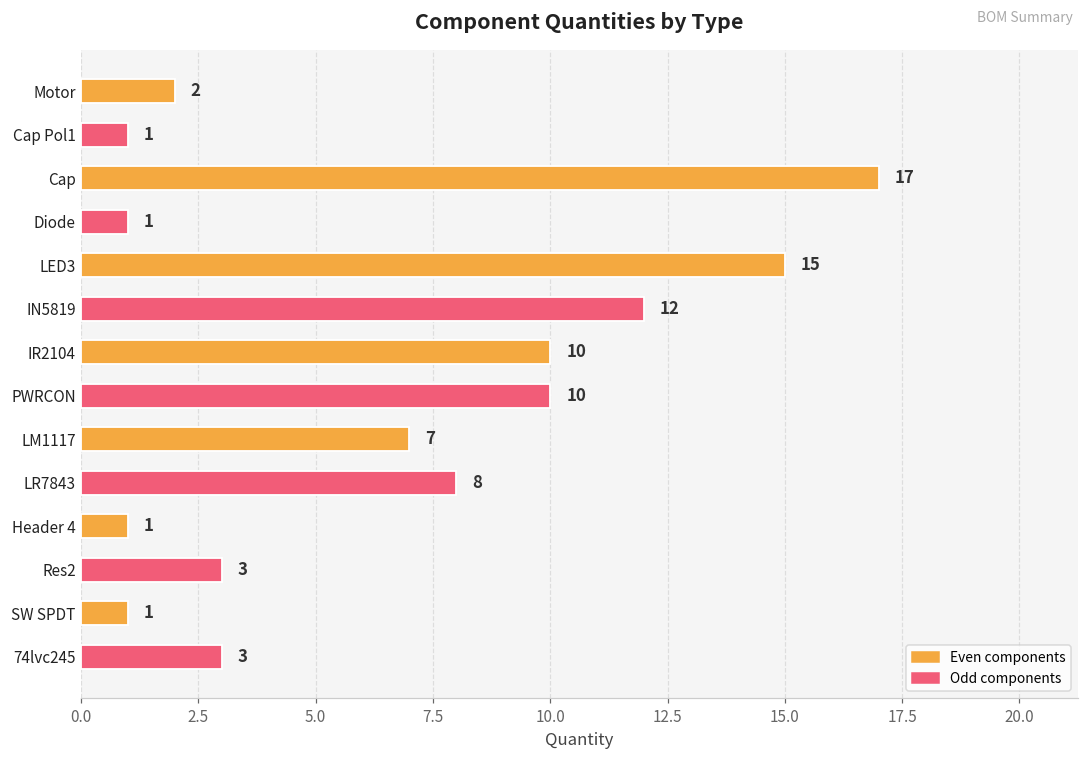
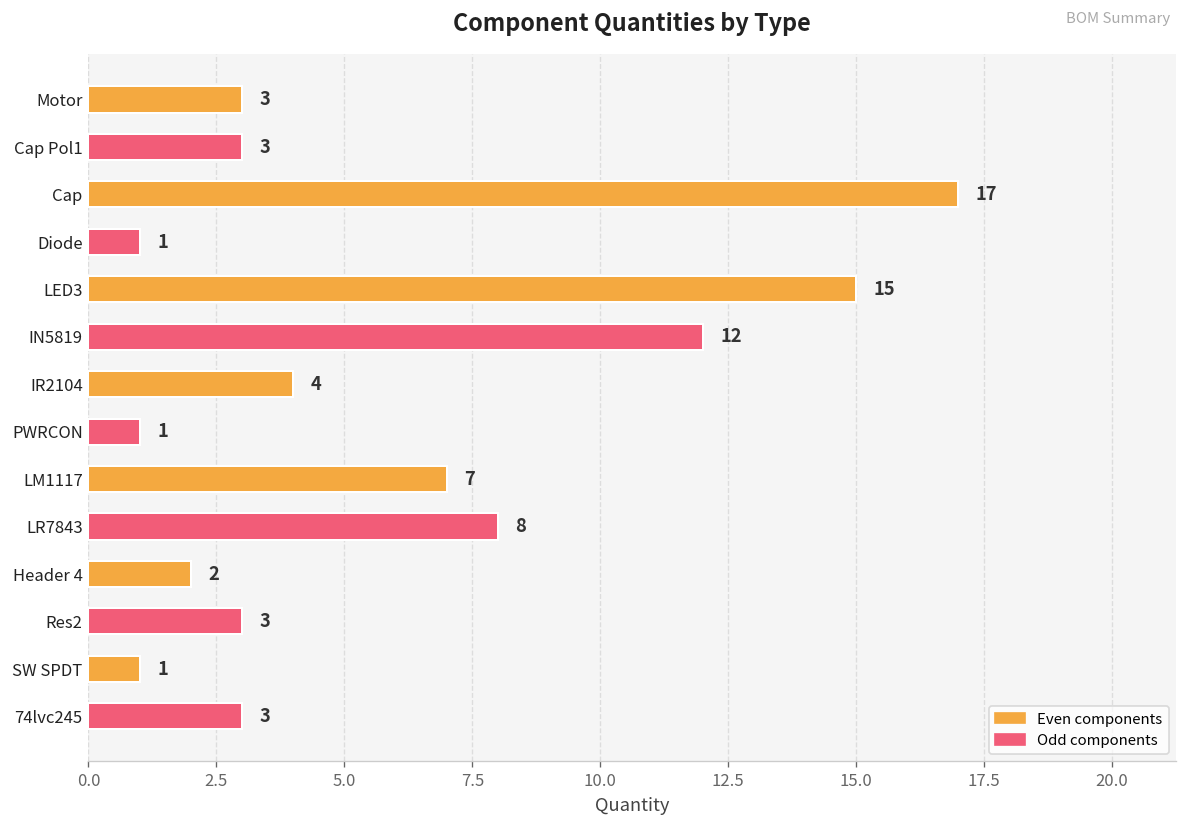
Motor: 2 -> 3
Cap Pol1: 1 -> 3
IR2104: 10 -> 4
PWRCON: 10 -> 1
Header 4: 1 -> 2
